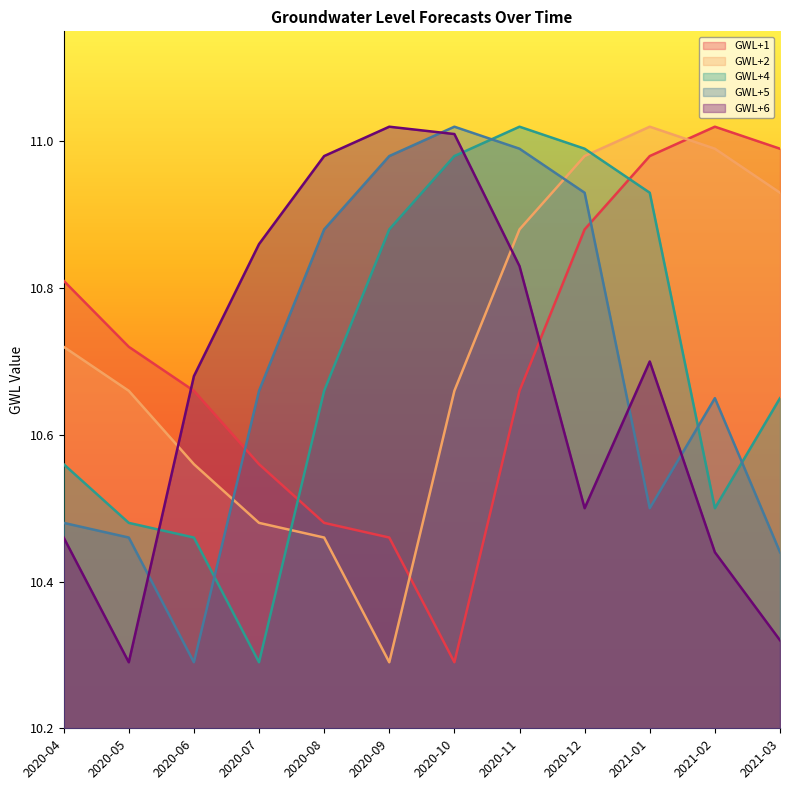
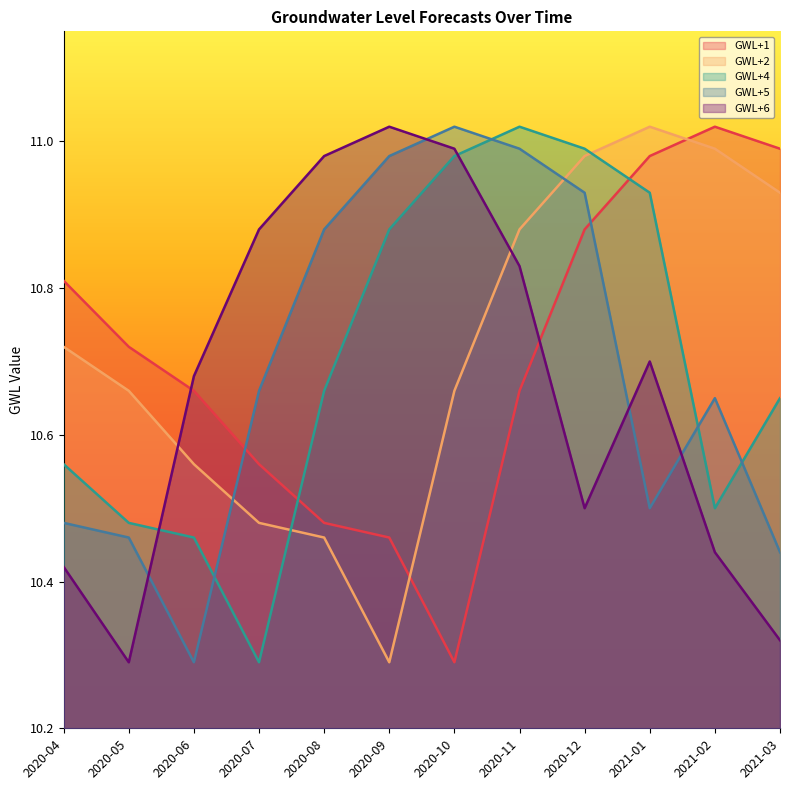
GWL+6, 2020-04: 10.46 -> 10.42
GWL+6, 2020-07: 10.86 -> 10.88
GWL+6, 2020-10: 11.01 -> 10.99
